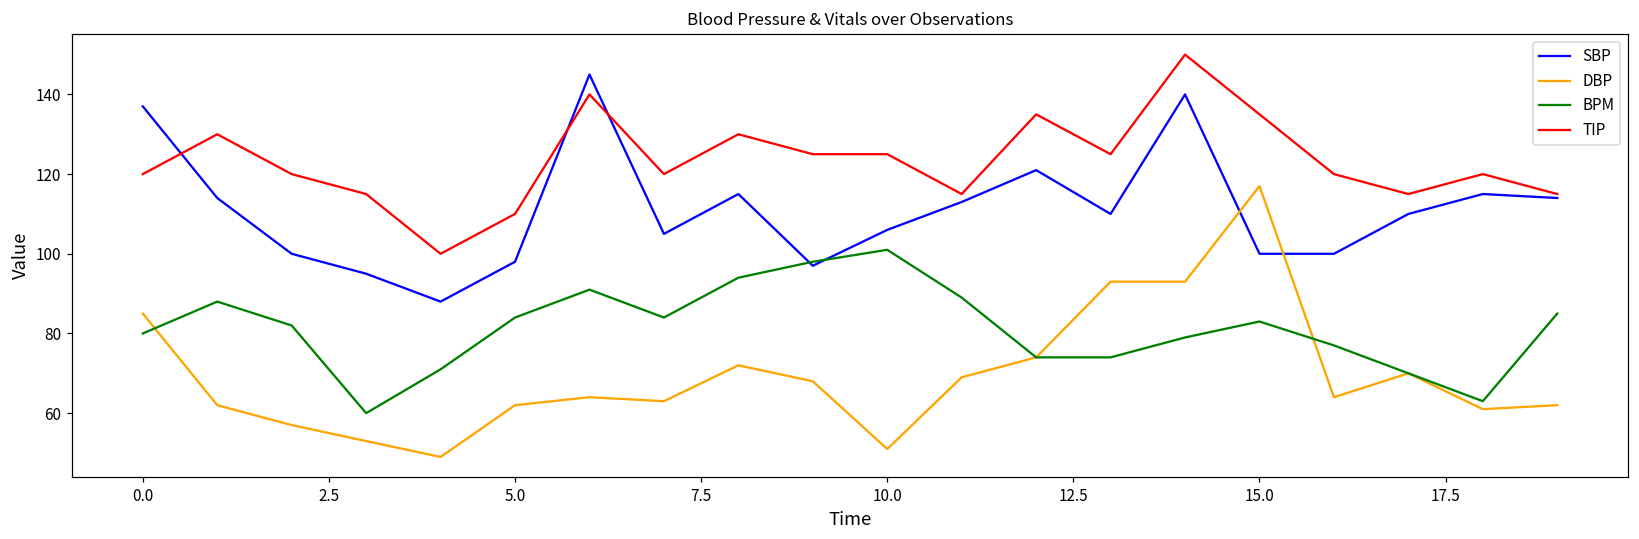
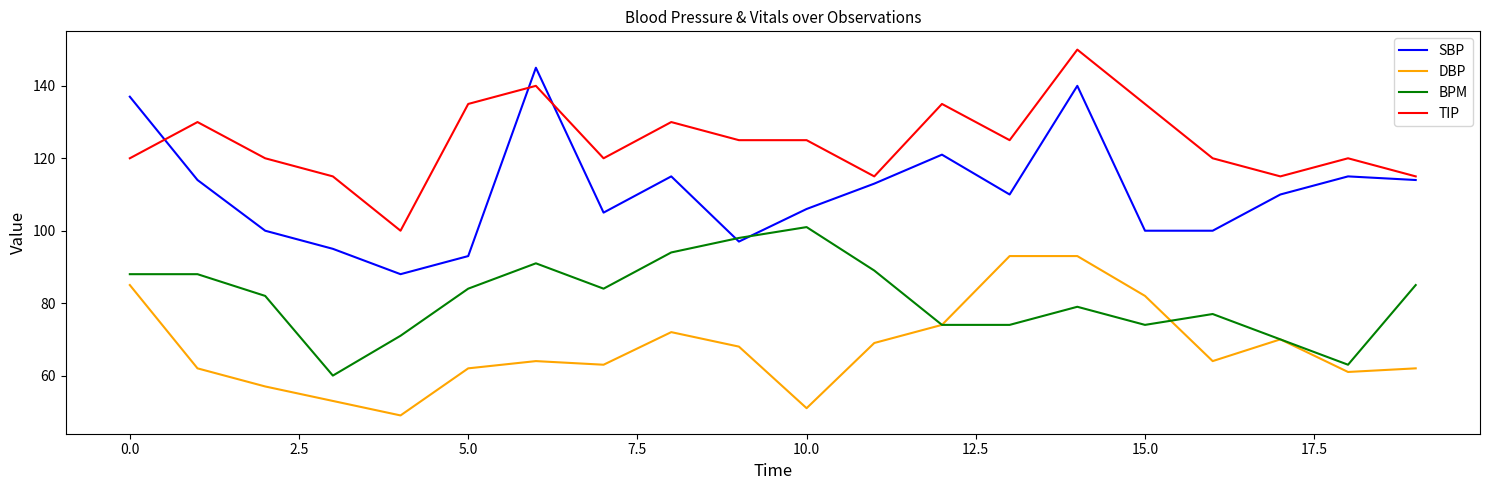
BPM, 0.0: 80 -> 88
SBP, 5.0: 98 -> 93
TIP, 5.0: 110 -> 135
DBP, 15.0: 117 -> 82
BPM, 15.0: 83 -> 74
